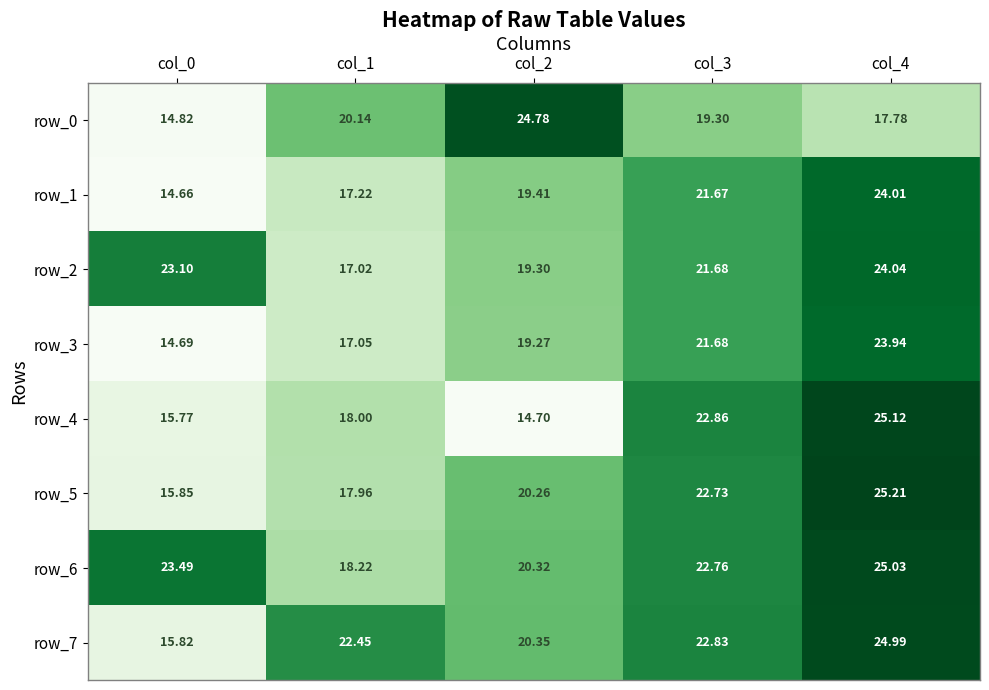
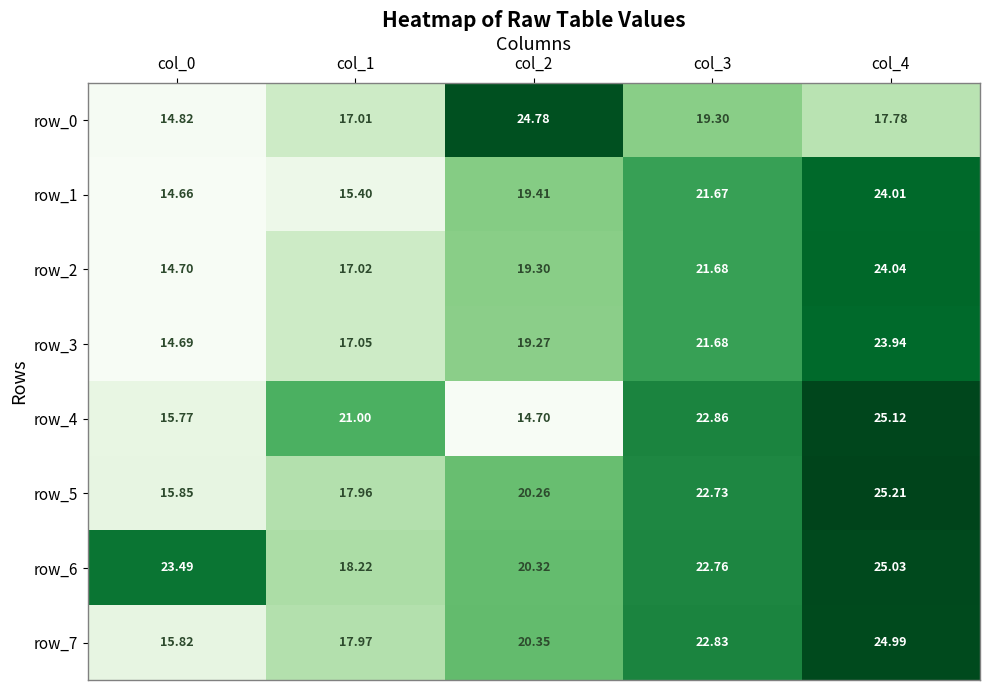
row_0, col_1: 20.14 -> 17.01
row_1, col_1: 17.22 -> 15.40
row_2, col_0: 23.10 -> 14.70
row_4, col_1: 18.00 -> 21.00
row_7, col_1: 22.45 -> 17.97
